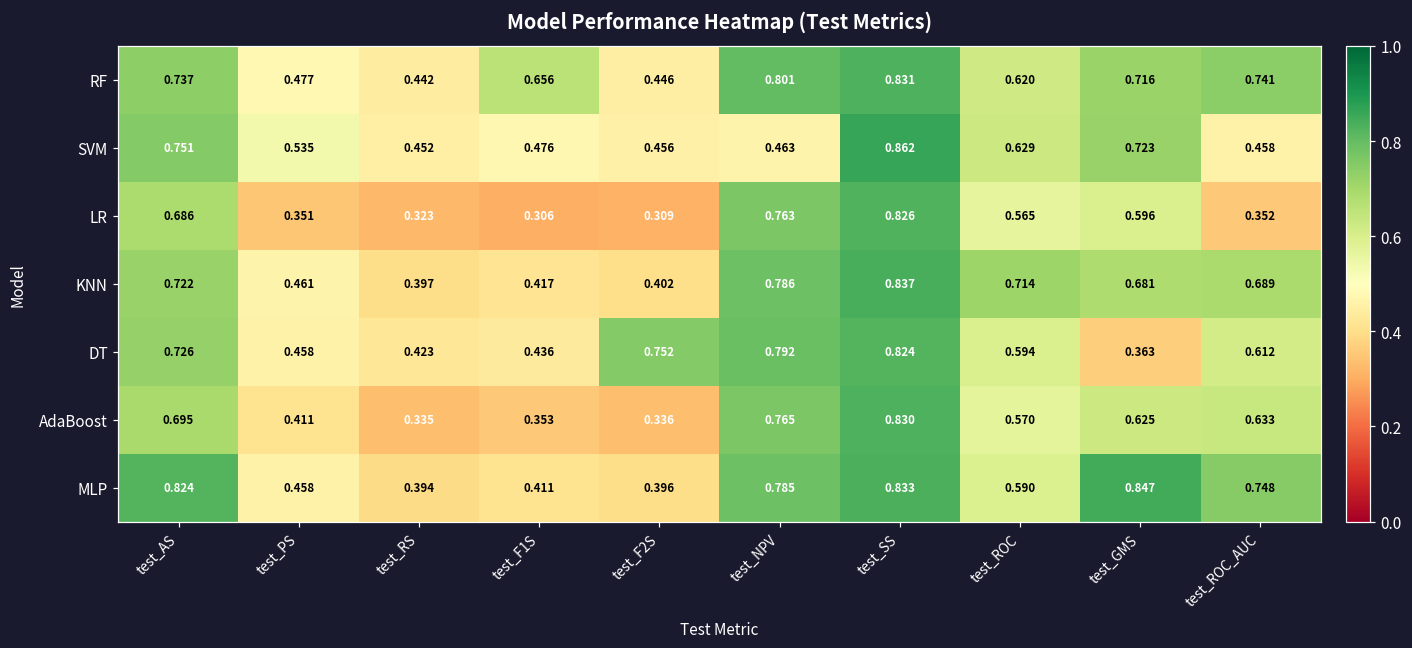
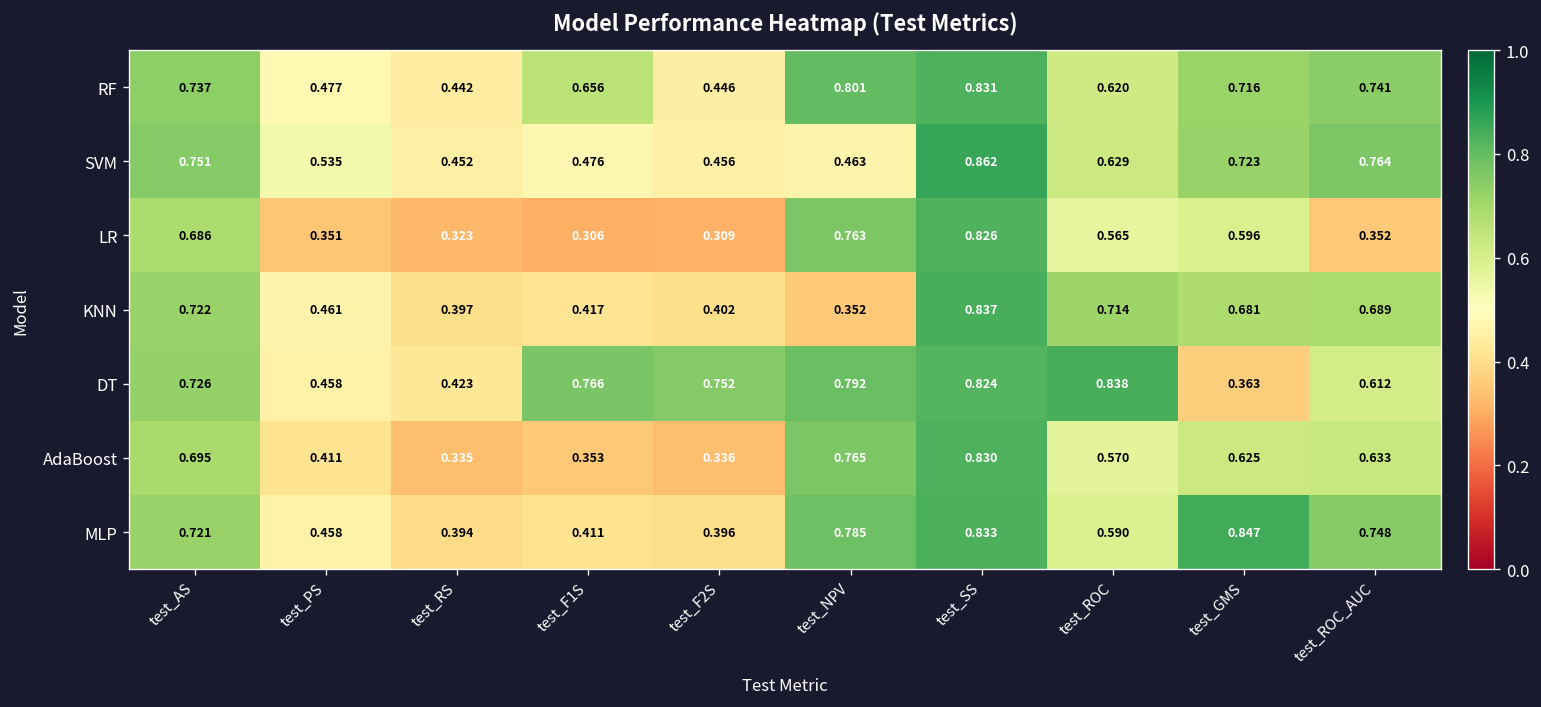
SVM, test_ROC_AUC: 0.458 -> 0.764
KNN, test_NPV: 0.786 -> 0.352
DT, test_F1S: 0.436 -> 0.766
DT, test_ROC: 0.594 -> 0.838
MLP, test_AS: 0.824 -> 0.721
